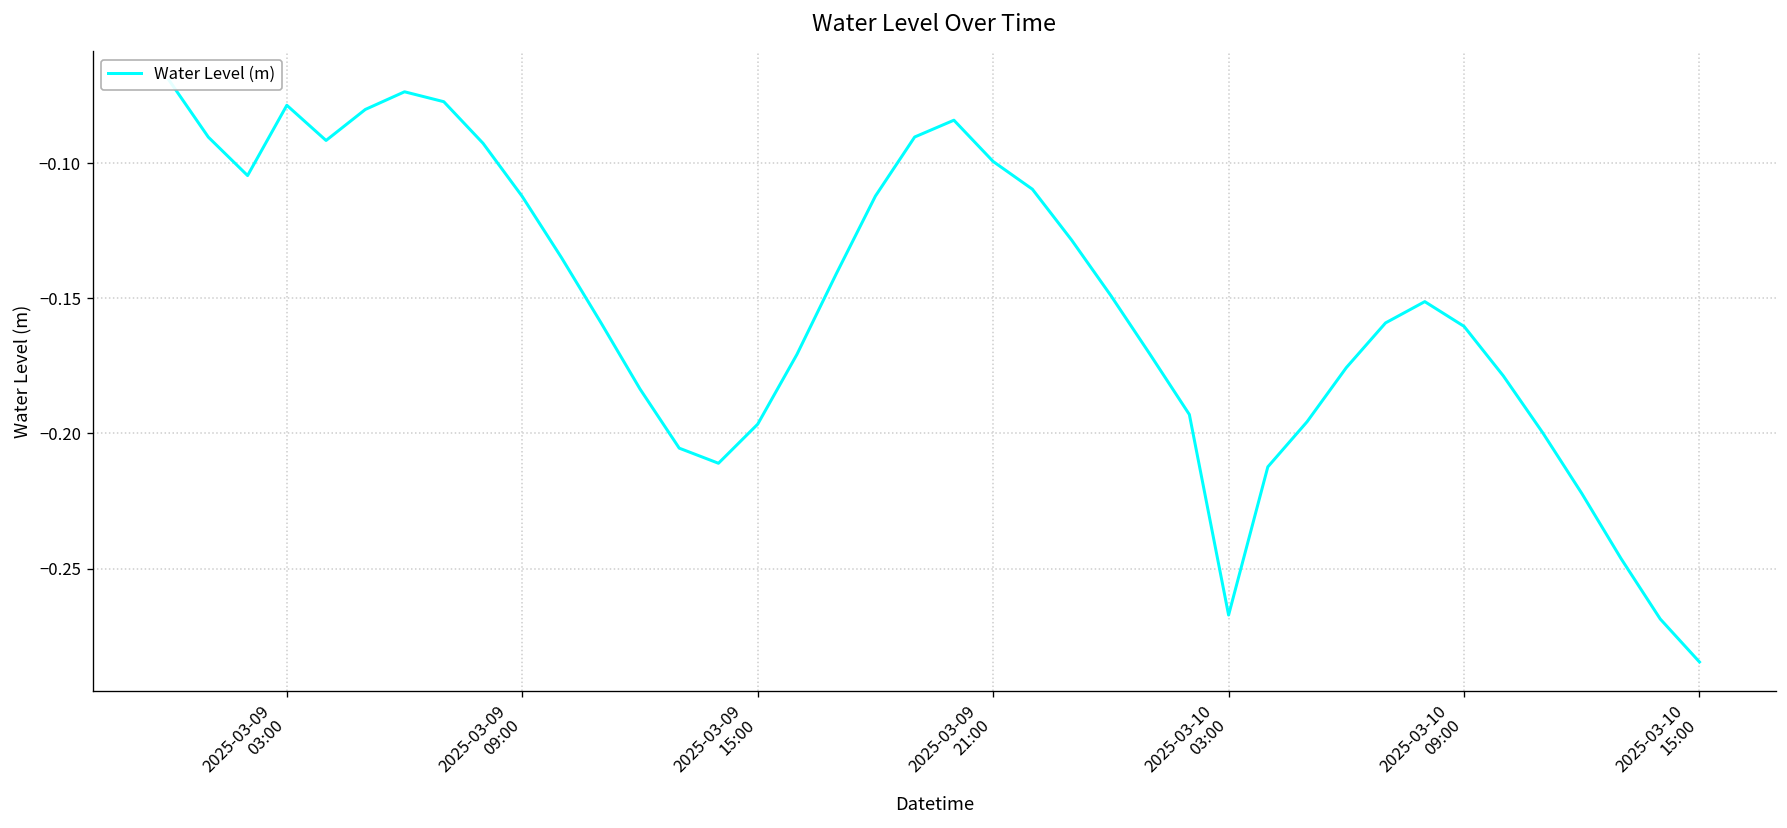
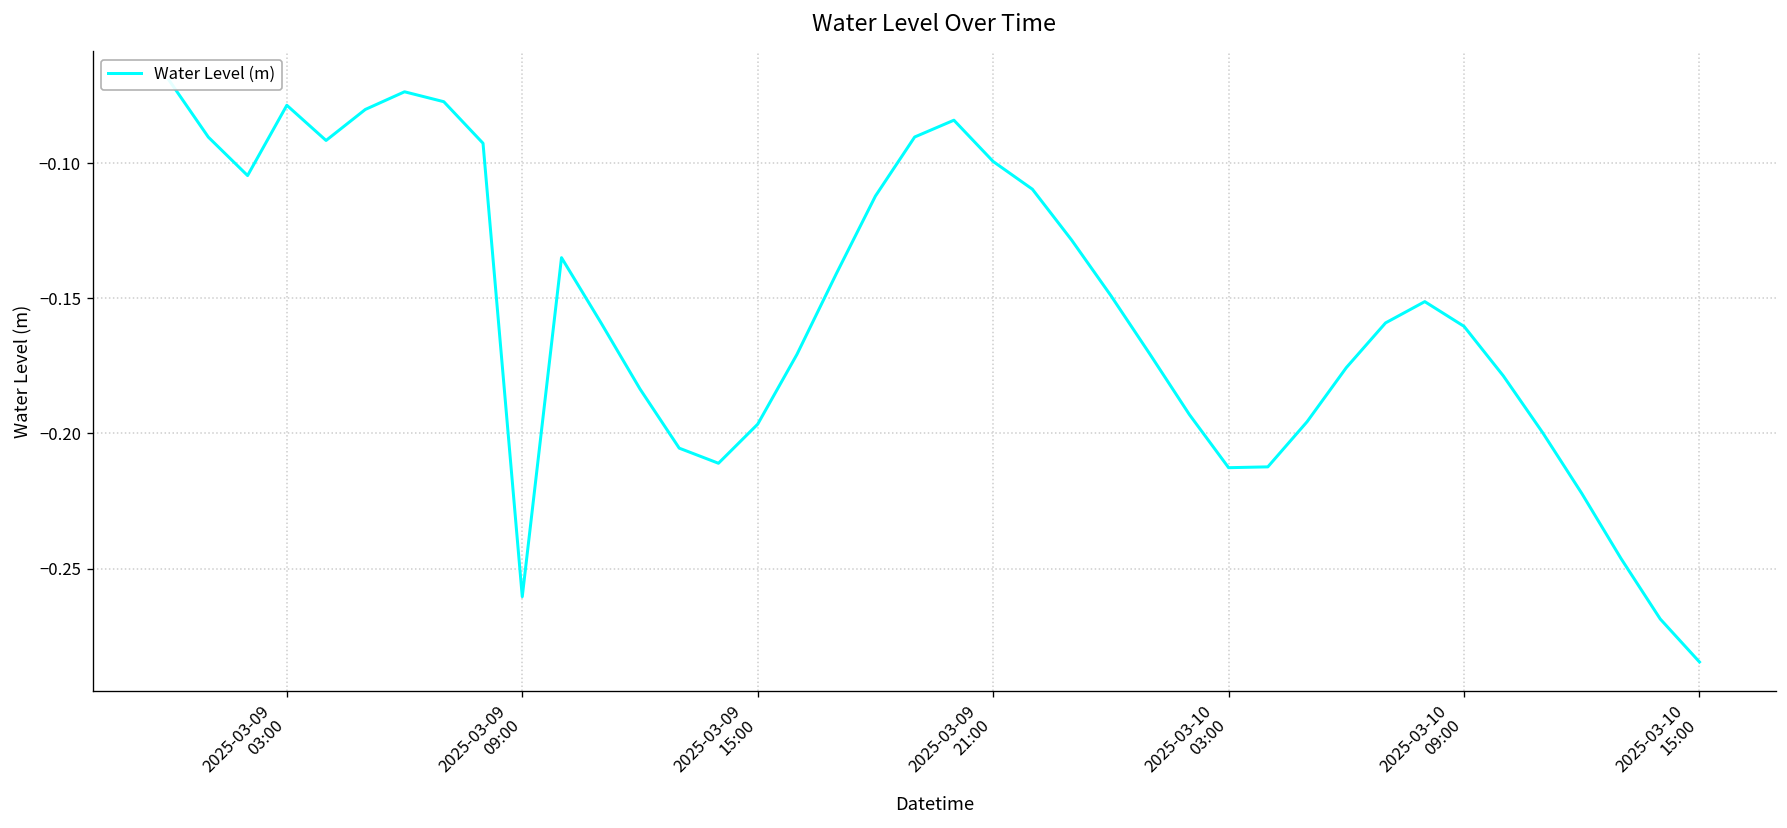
2025-03-09 09:00: -0.112 -> -0.260
2025-03-10 03:00: -0.267 -> -0.213
